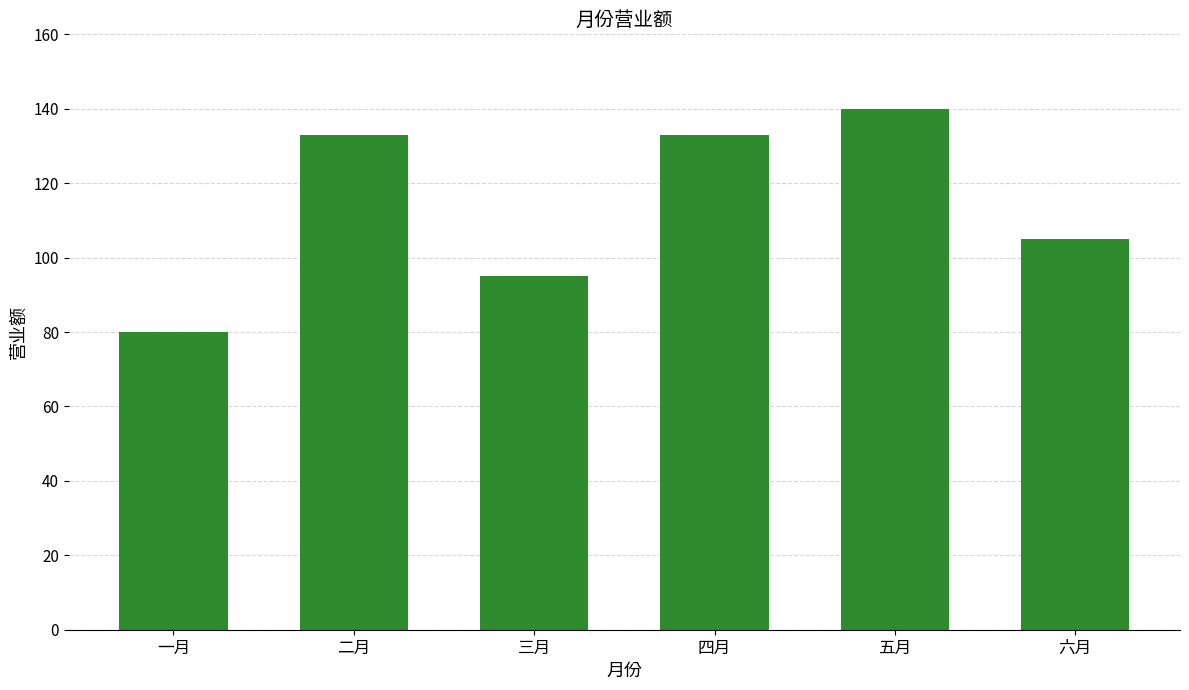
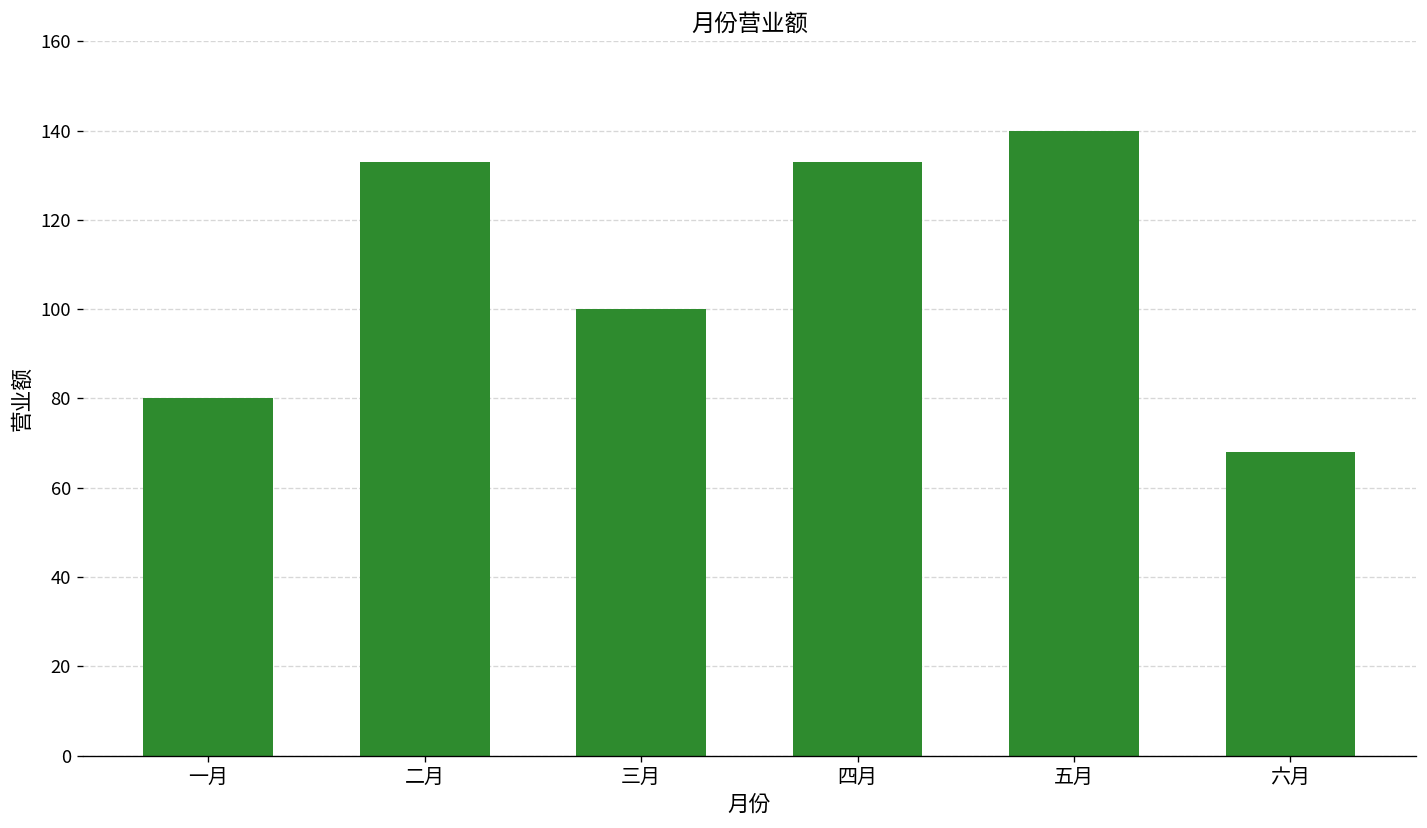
三月: 95 -> 100
六月: 105 -> 68
